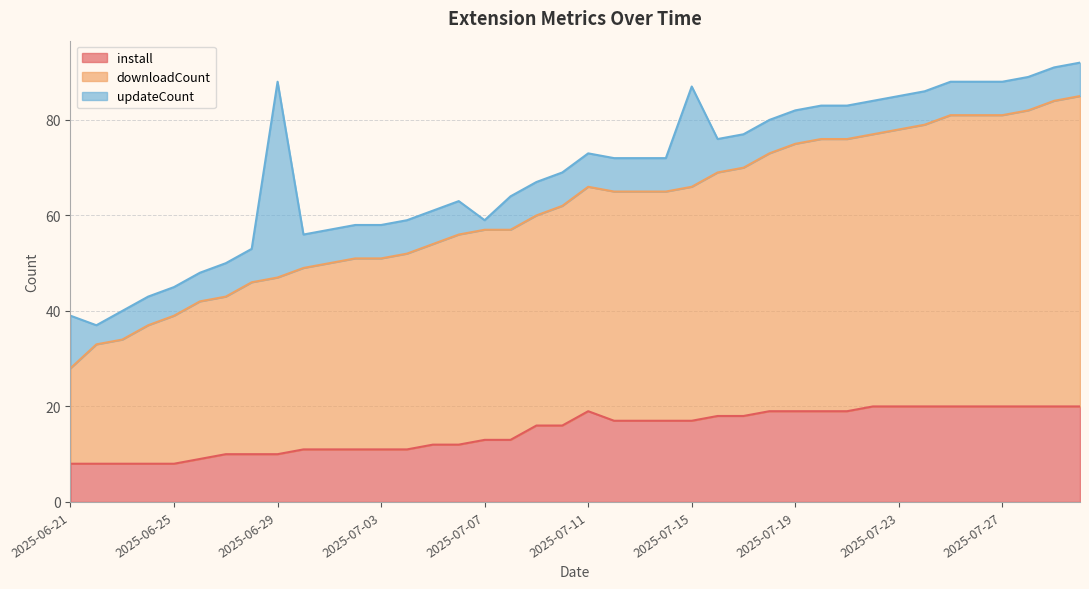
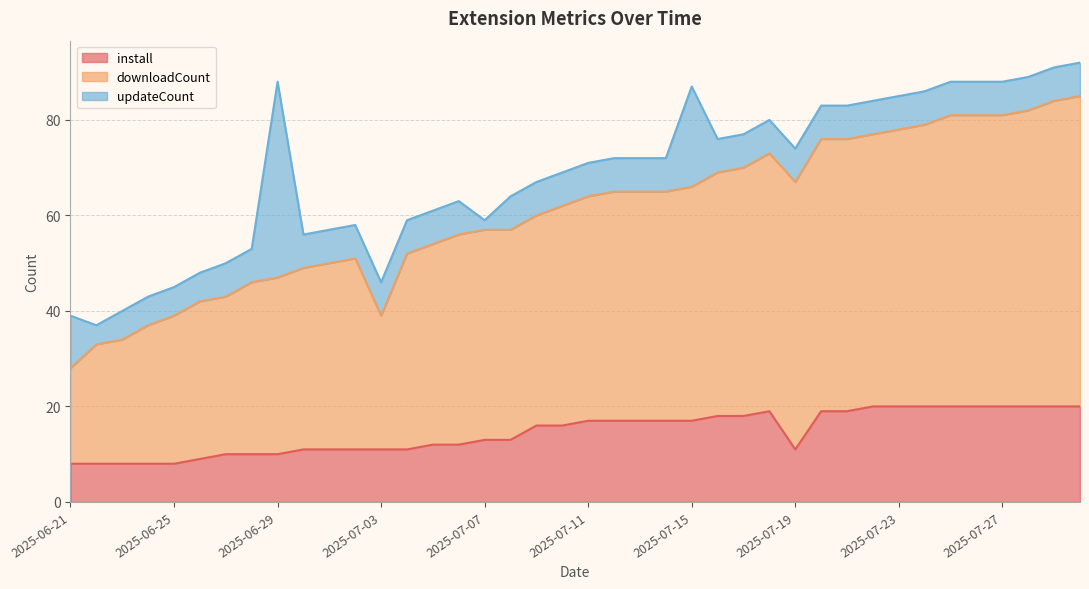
downloadCount, 2025-07-03: 40 -> 28
install, 2025-07-11: 19 -> 17
install, 2025-07-19: 19 -> 11
